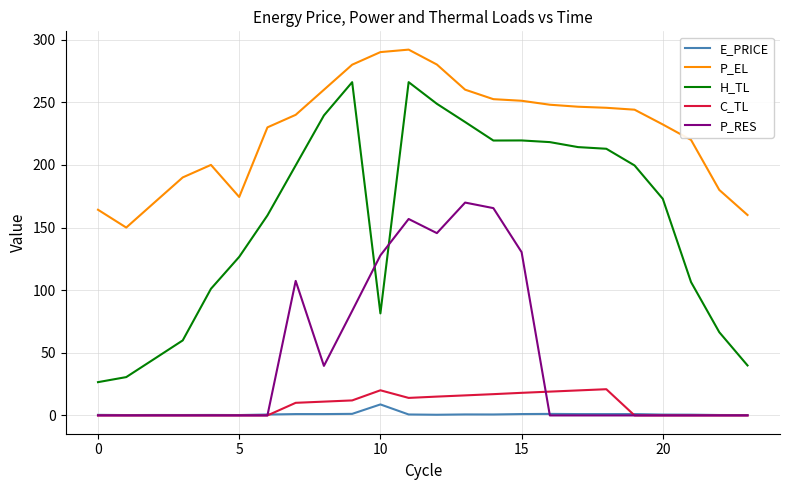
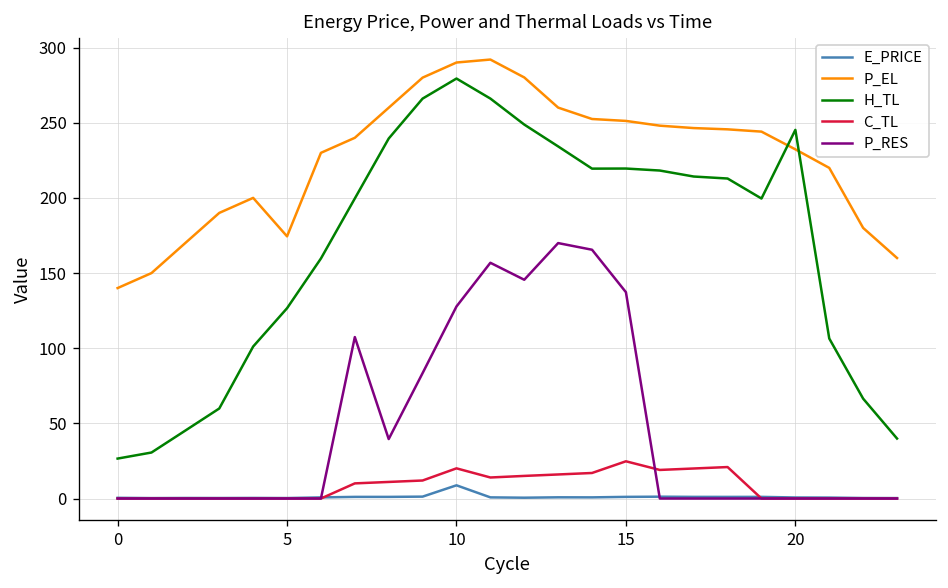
P_EL, 0: 164 -> 140
H_TL, 10: 81 -> 279
C_TL, 15: 18 -> 25
P_RES, 15: 130 -> 137
H_TL, 20: 173 -> 245
